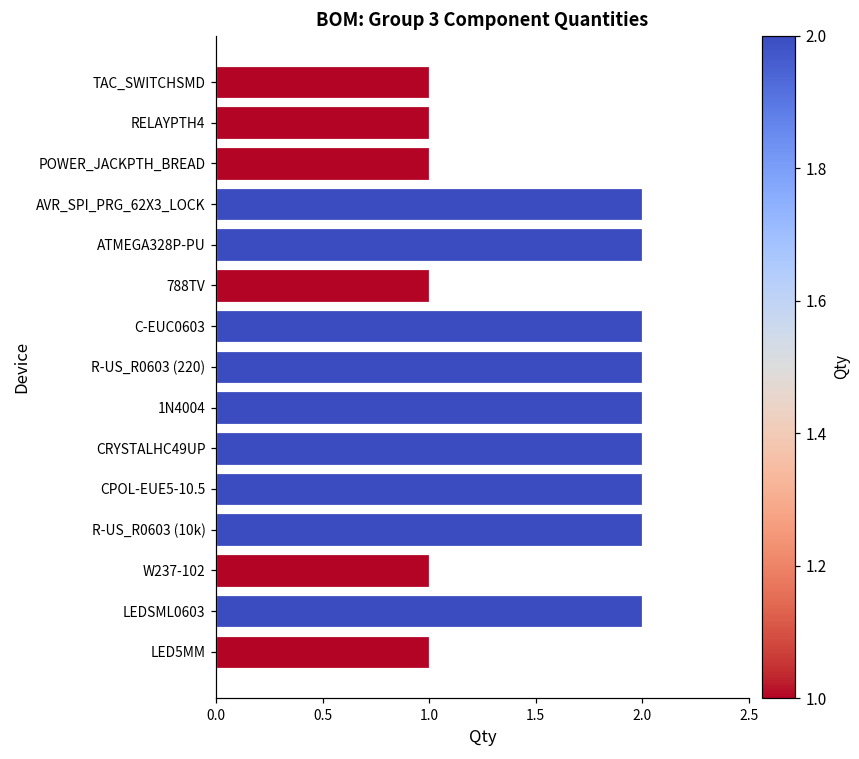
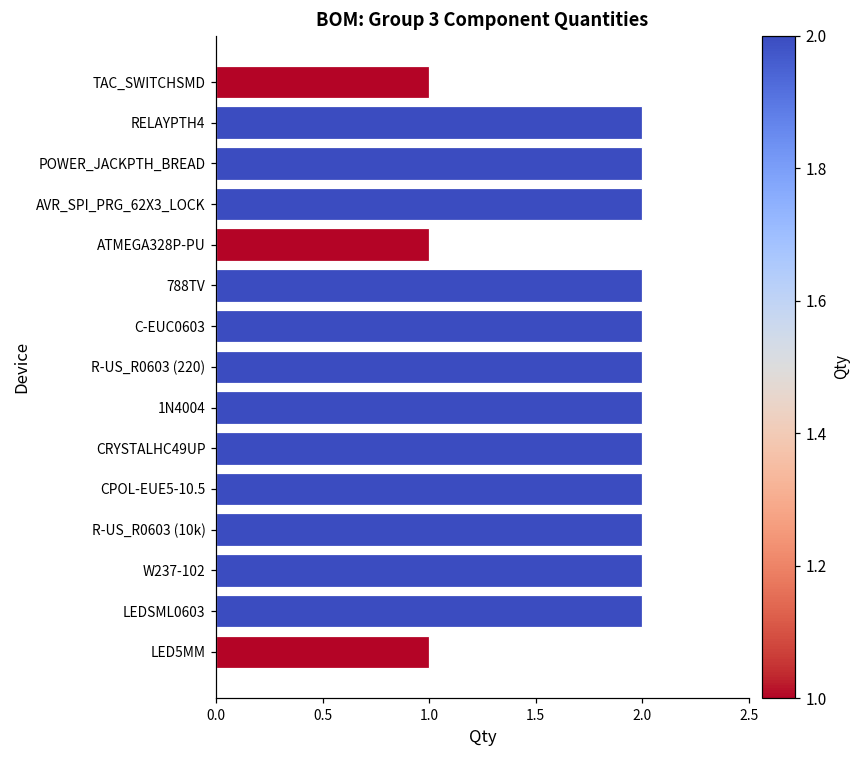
RELAYPTH4: 1 -> 2
POWER_JACKPTH_BREAD: 1 -> 2
ATMEGA328P-PU: 2 -> 1
788TV: 1 -> 2
W237-102: 1 -> 2
